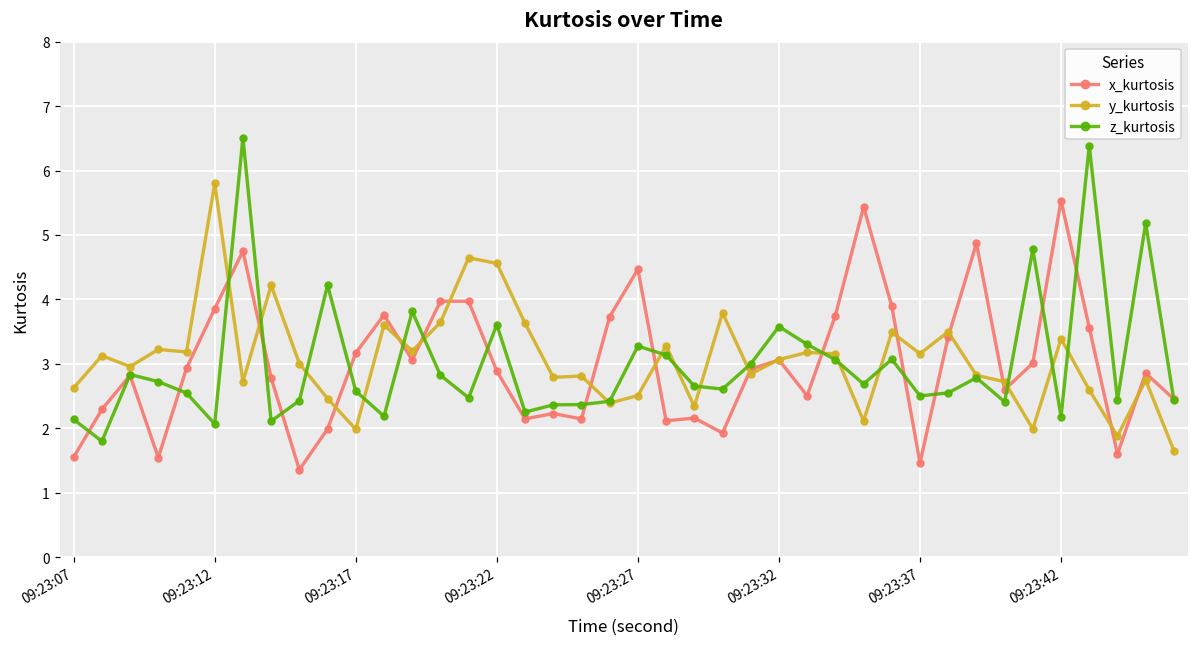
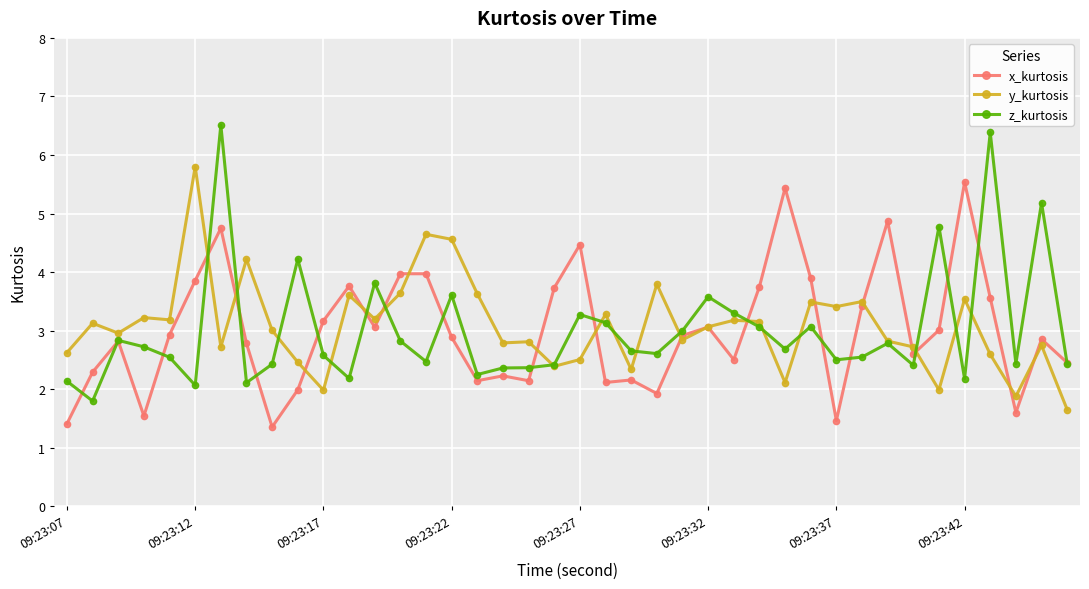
x_kurtosis, 09:23:07: 1.5 -> 1.4
y_kurtosis, 09:23:37: 3.2 -> 3.4
y_kurtosis, 09:23:42: 3.4 -> 3.5
